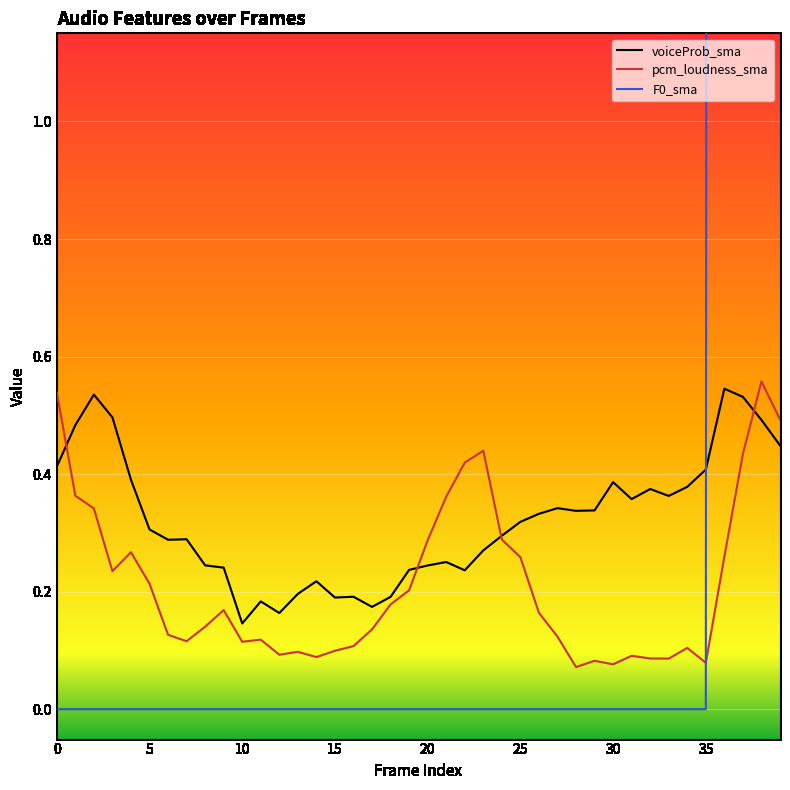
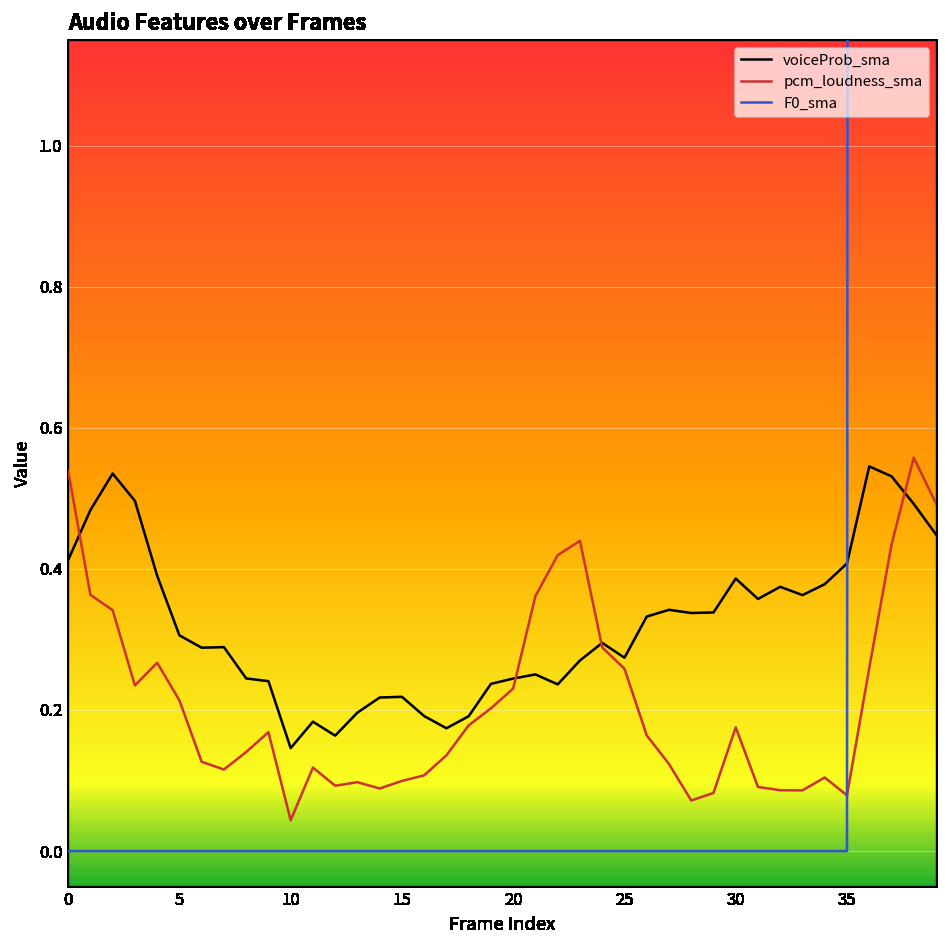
pcm_loudness_sma, 10: 0.11 -> 0.04
voiceProb_sma, 15: 0.19 -> 0.22
pcm_loudness_sma, 20: 0.29 -> 0.23
voiceProb_sma, 25: 0.32 -> 0.27
pcm_loudness_sma, 30: 0.08 -> 0.18
